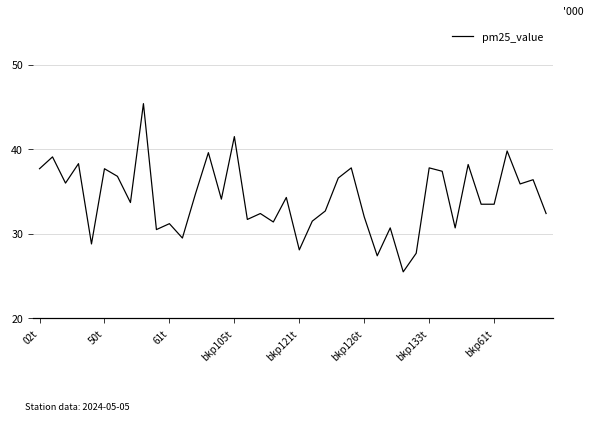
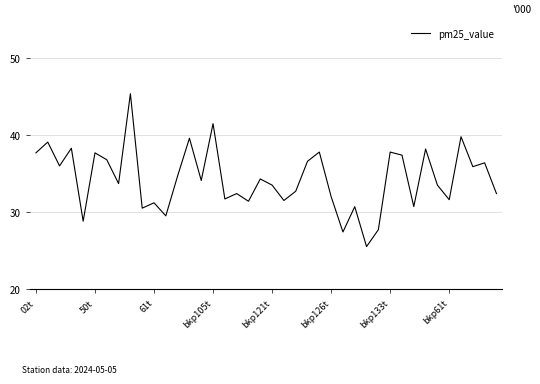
bkp121t: 28 -> 34
bkp61t: 34 -> 32
